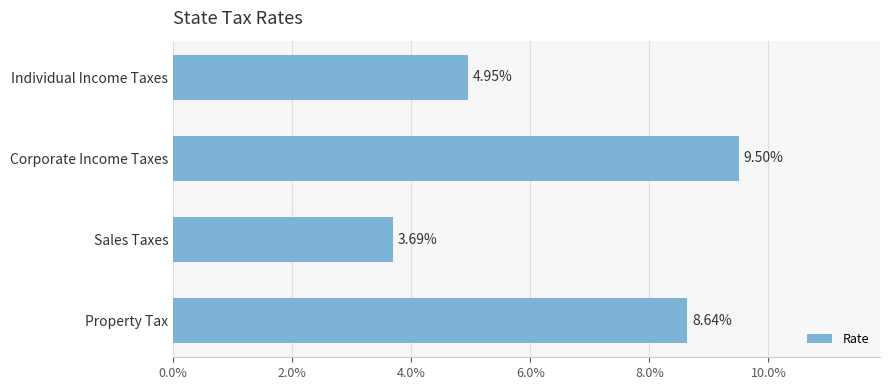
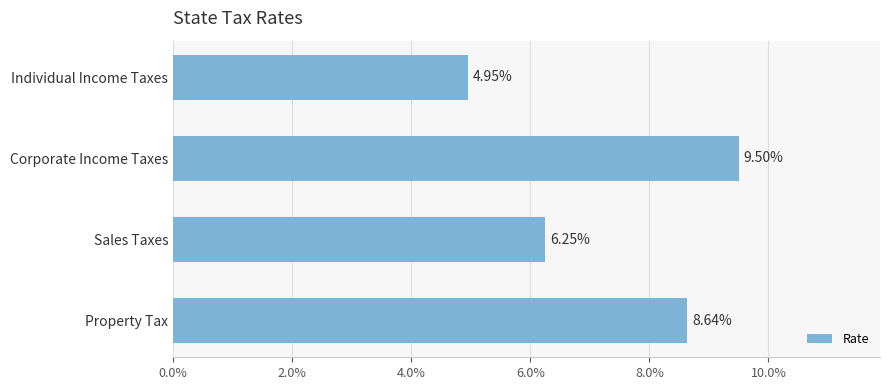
Sales Taxes: 3.69% -> 6.25%
